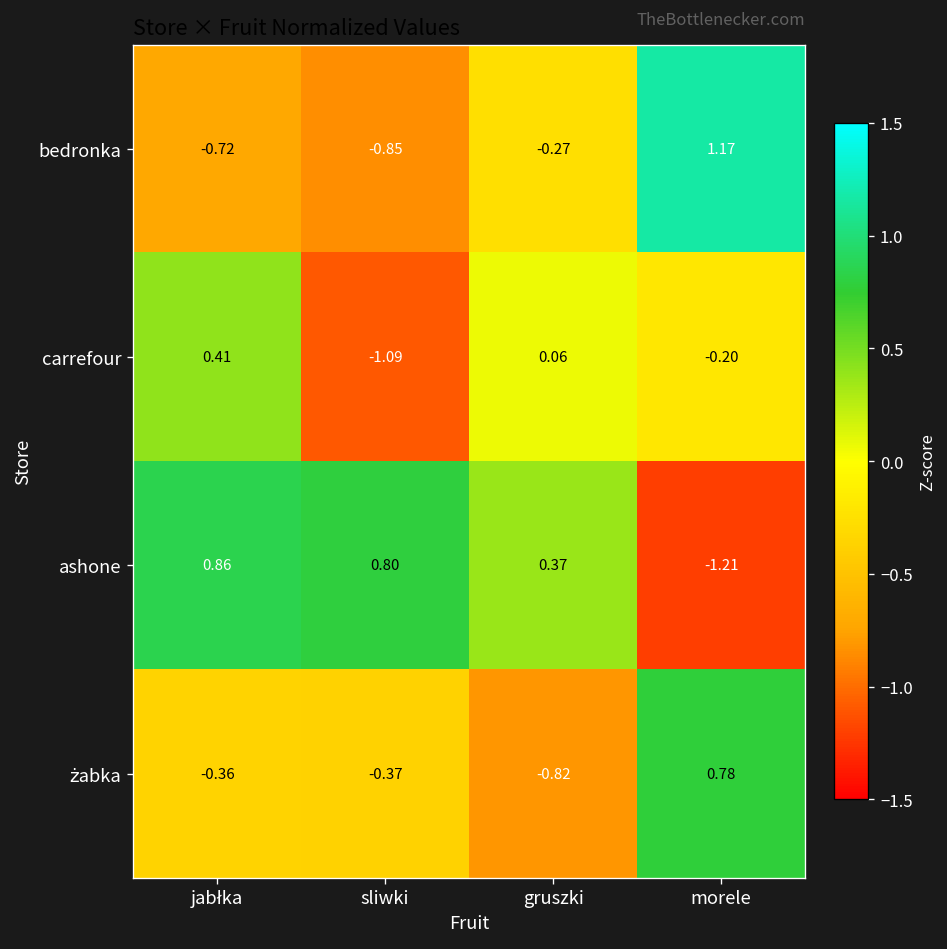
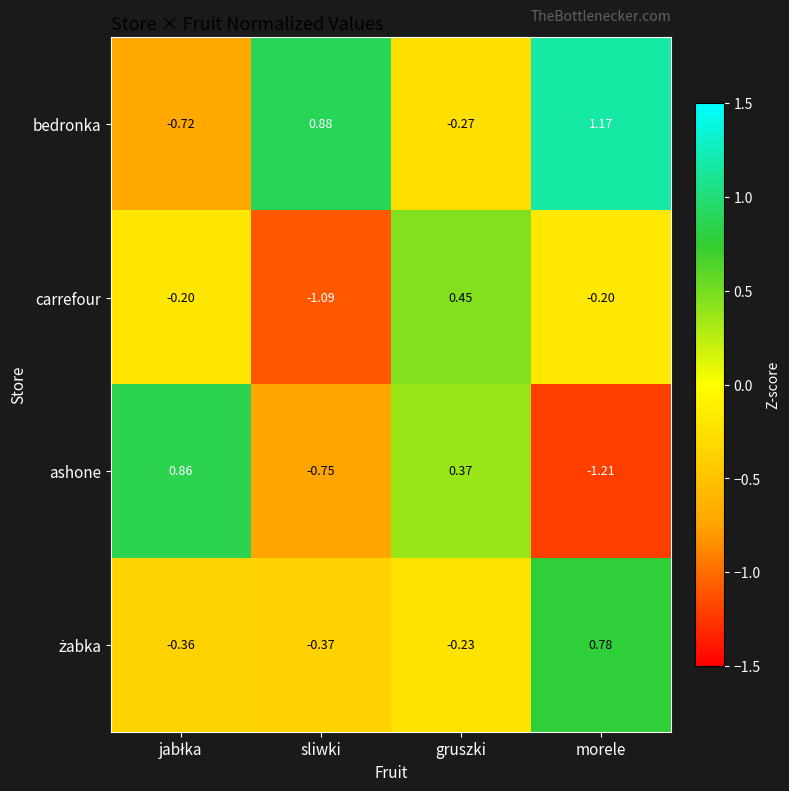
bedronka, sliwki: -0.85 -> 0.88
carrefour, jabłka: 0.41 -> -0.20
carrefour, gruszki: 0.06 -> 0.45
ashone, sliwki: 0.80 -> -0.75
żabka, gruszki: -0.82 -> -0.23
